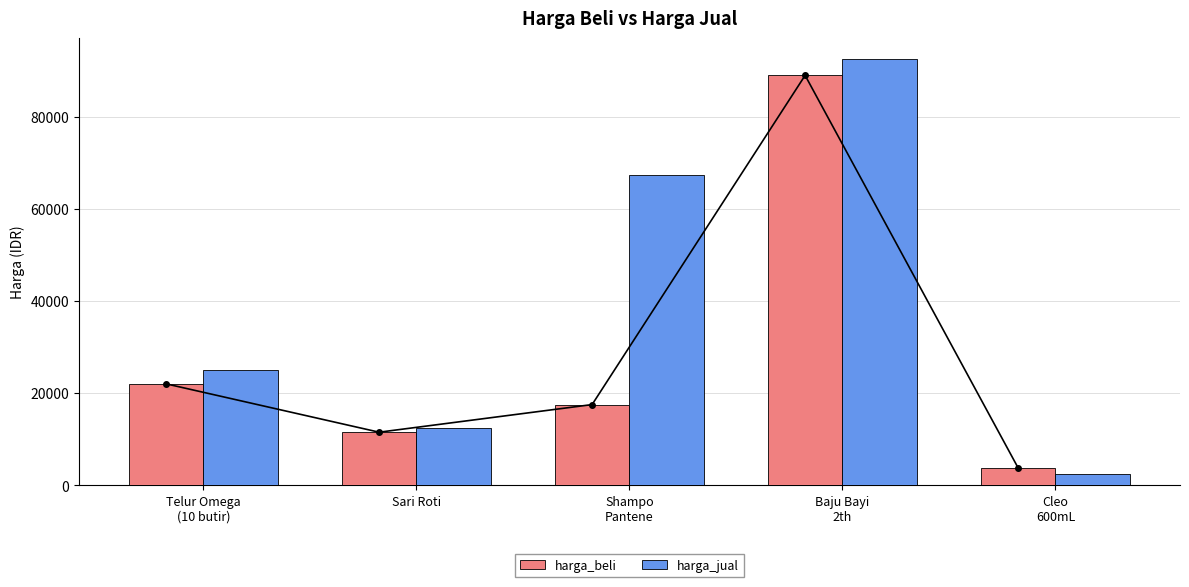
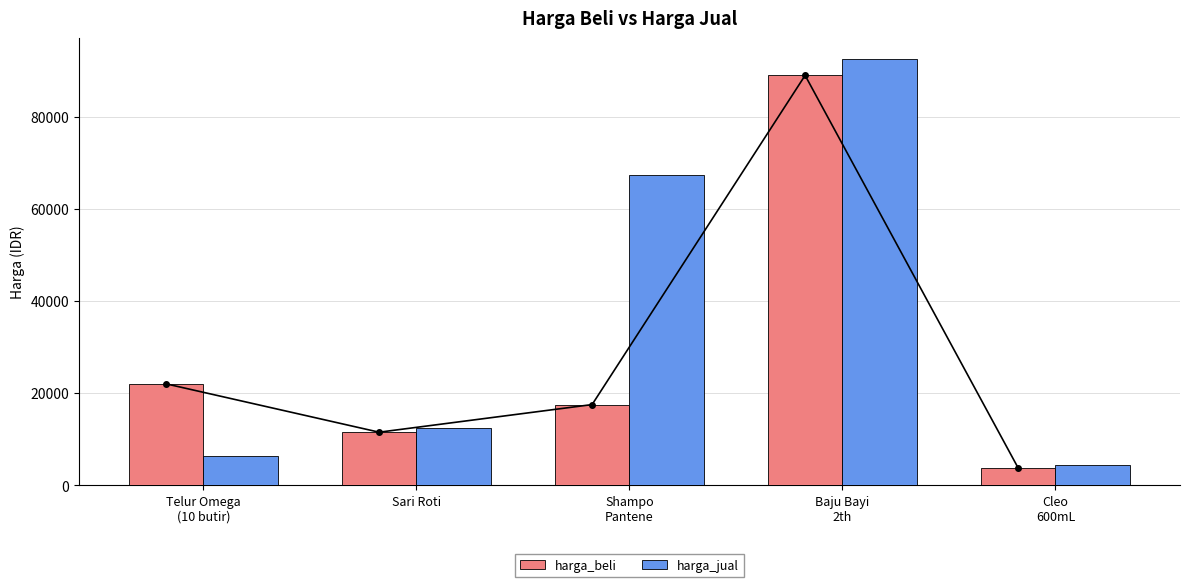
harga_jual, Telur Omega (10 butir): 25000 -> 6000
harga_jual, Cleo 600mL: 2000 -> 4000
